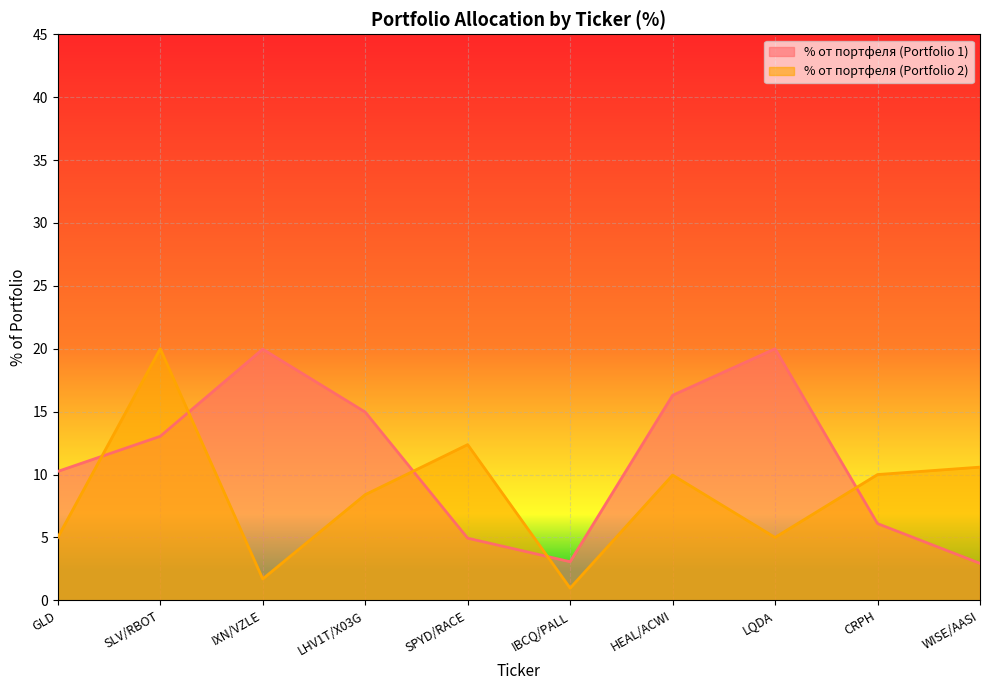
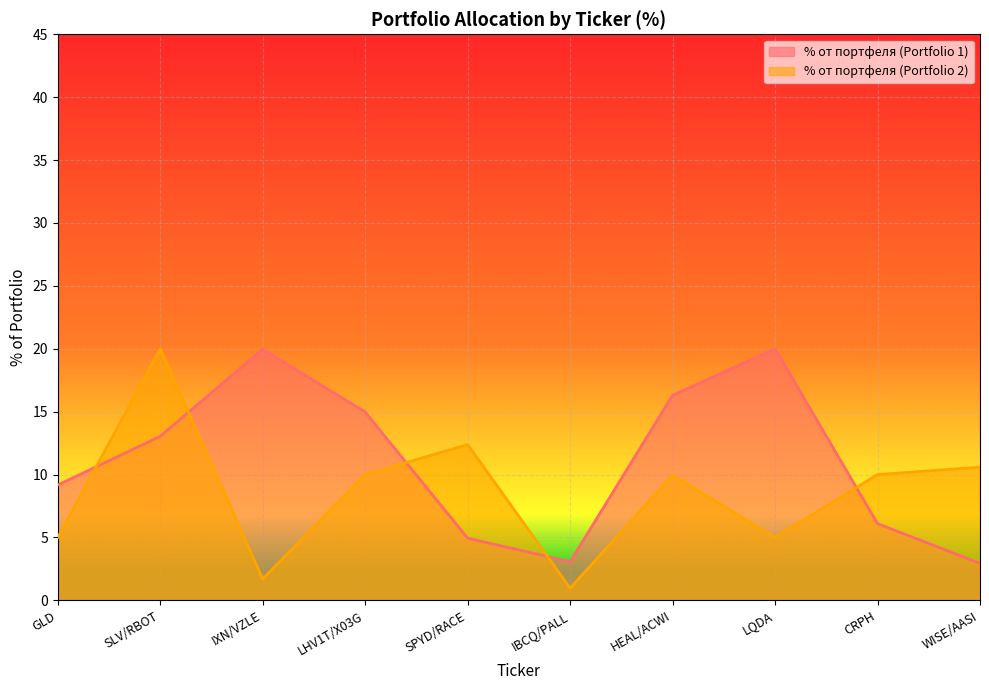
% от портфеля (Portfolio 1), GLD: 10.3 -> 9.2
% от портфеля (Portfolio 2), LHV1T/X03G: 8.4 -> 10.0
